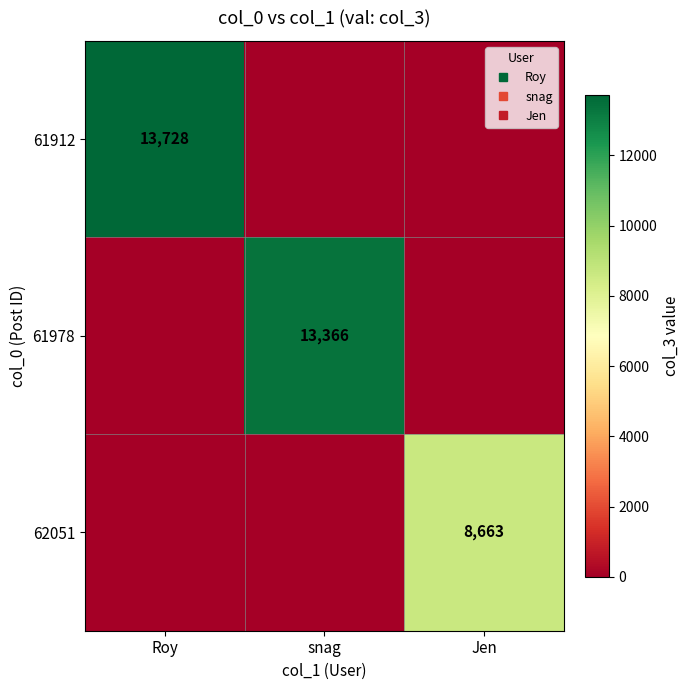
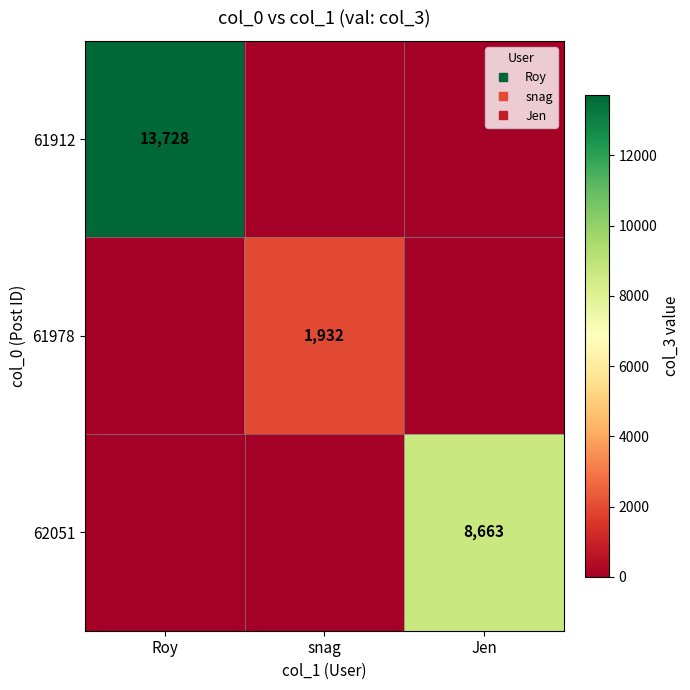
61978, snag: 13,366 -> 1,932
